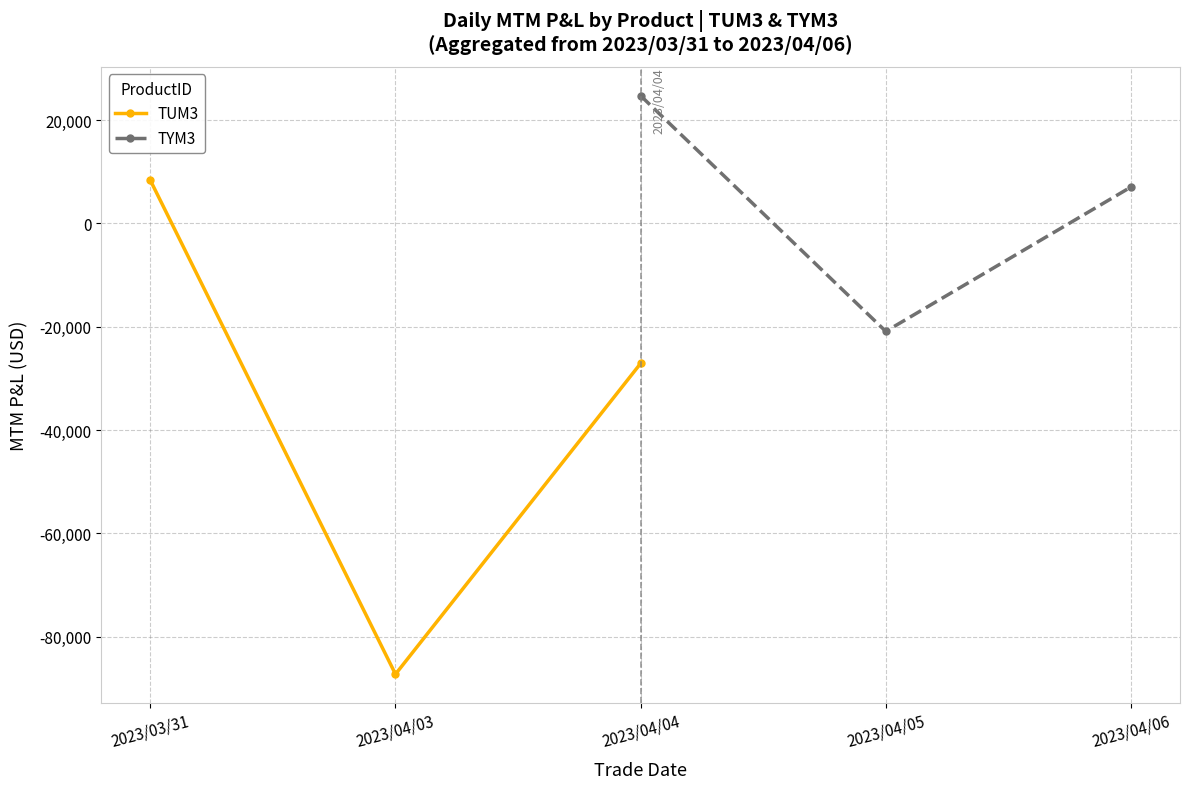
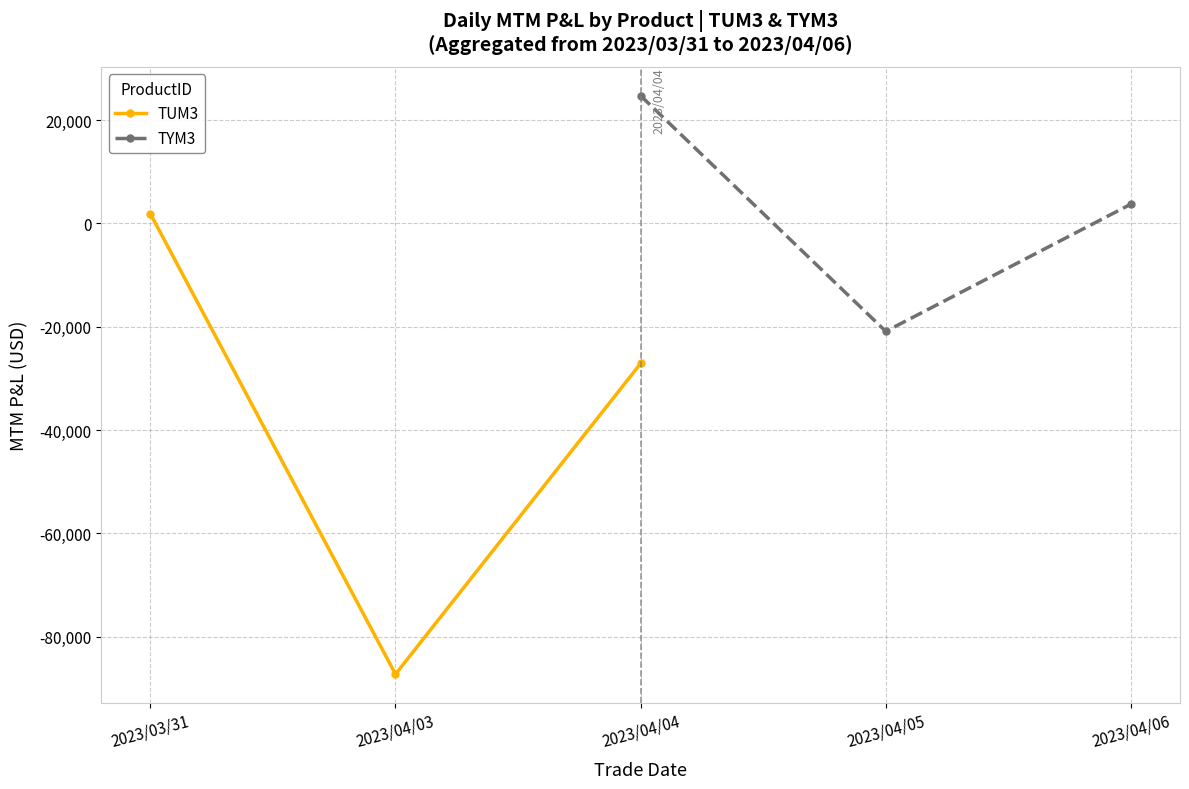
TUM3, 2023/03/31: 8,000 -> 2,000
TYM3, 2023/04/06: 7,000 -> 4,000
